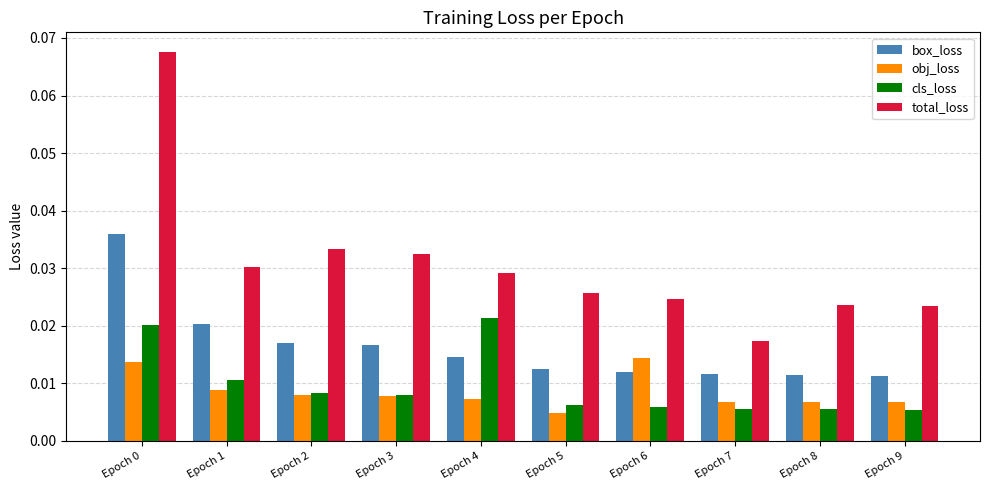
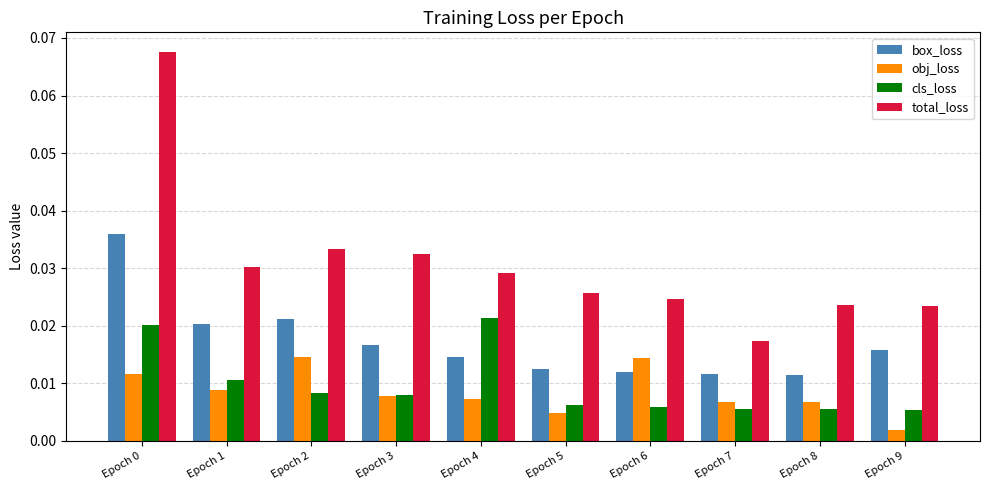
obj_loss, Epoch 0: 0.014 -> 0.012
box_loss, Epoch 2: 0.017 -> 0.021
obj_loss, Epoch 2: 0.008 -> 0.015
box_loss, Epoch 9: 0.011 -> 0.016
obj_loss, Epoch 9: 0.007 -> 0.002
